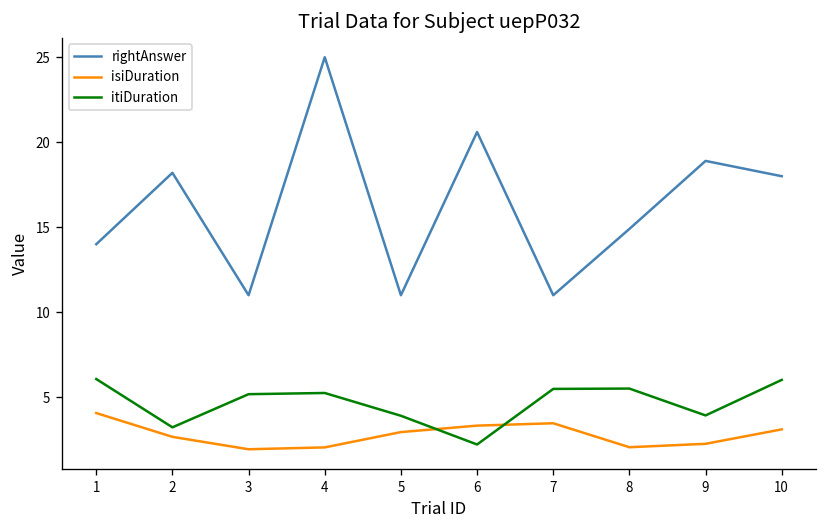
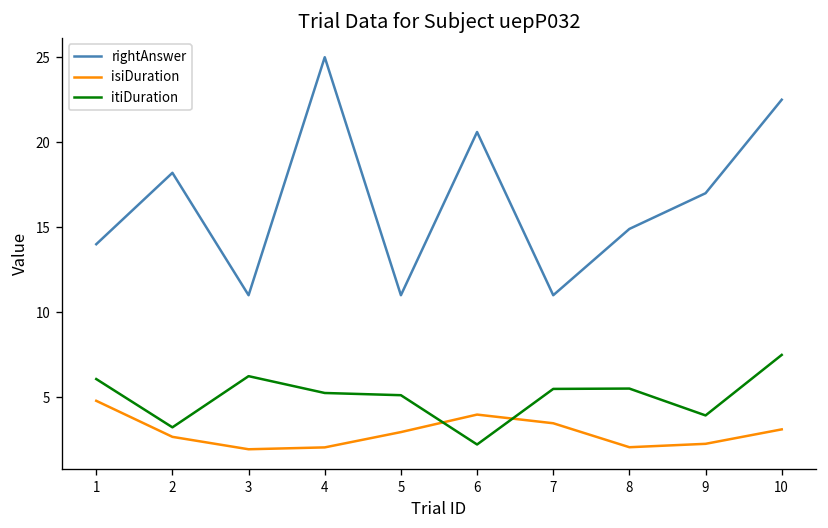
isiDuration, 1: 4.1 -> 4.8
itiDuration, 3: 5.2 -> 6.2
itiDuration, 5: 3.9 -> 5.1
isiDuration, 6: 3.3 -> 4.0
rightAnswer, 9: 18.9 -> 17.0
rightAnswer, 10: 18.0 -> 22.5
itiDuration, 10: 6.0 -> 7.5
